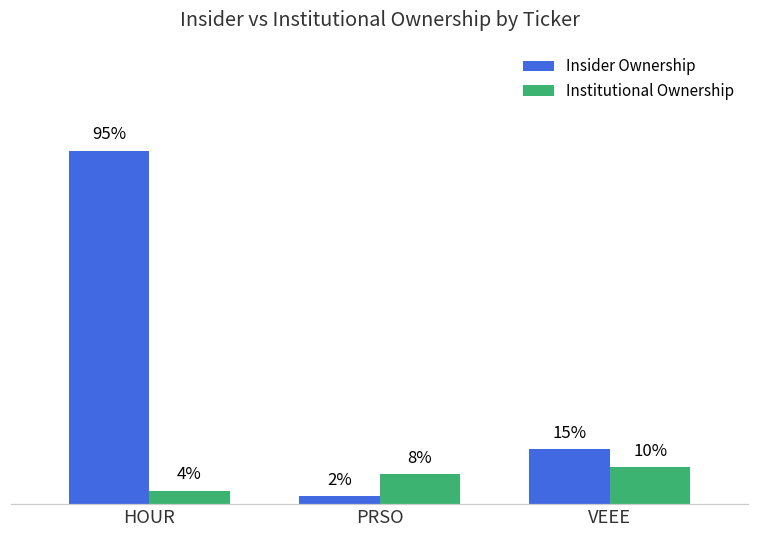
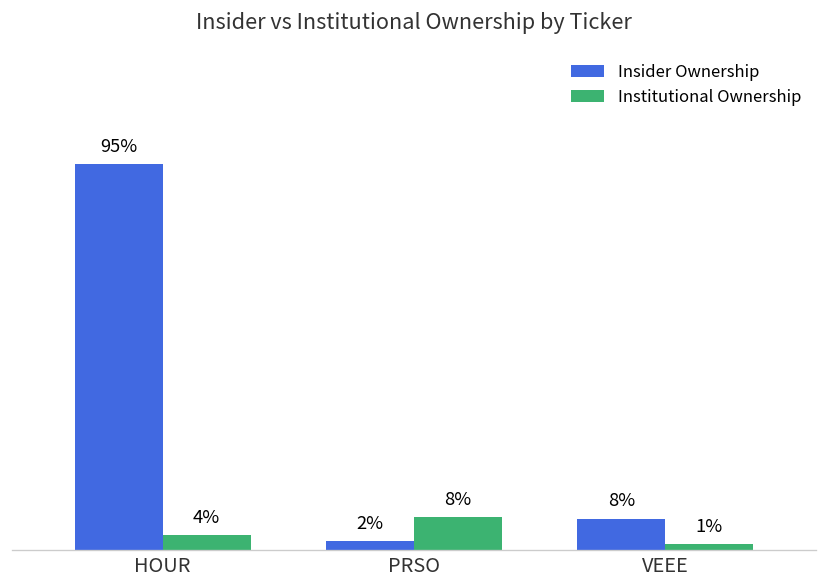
Insider Ownership, VEEE: 15% -> 8%
Institutional Ownership, VEEE: 10% -> 1%
